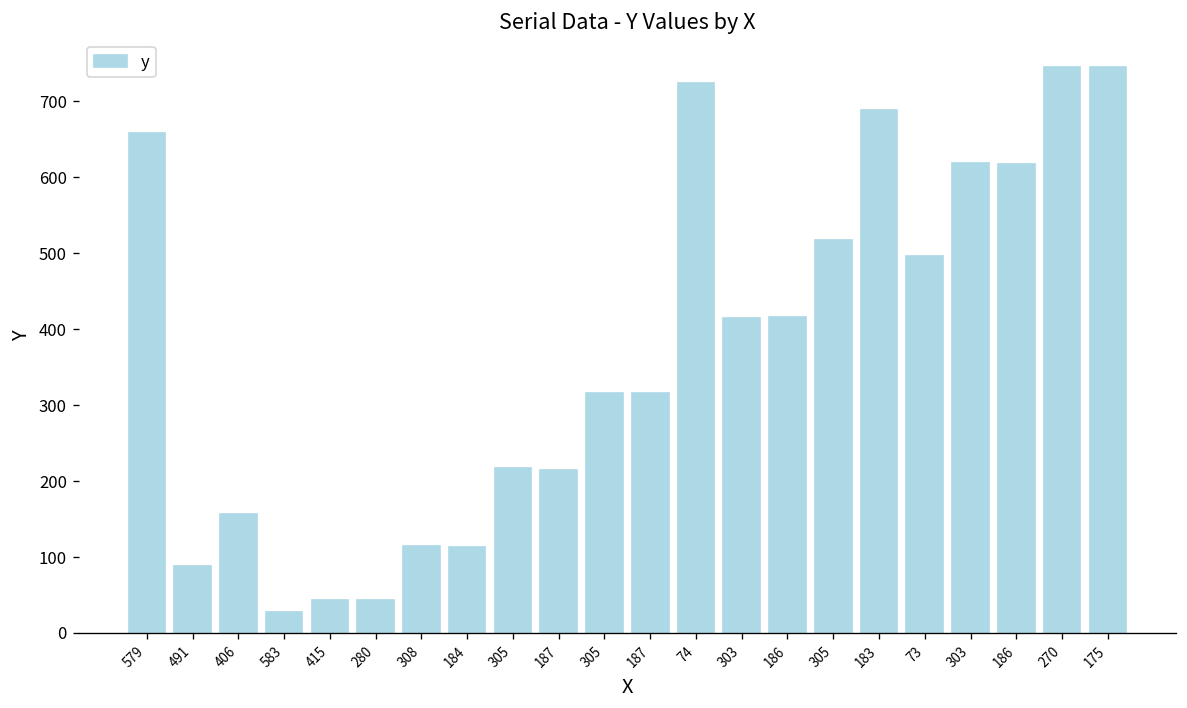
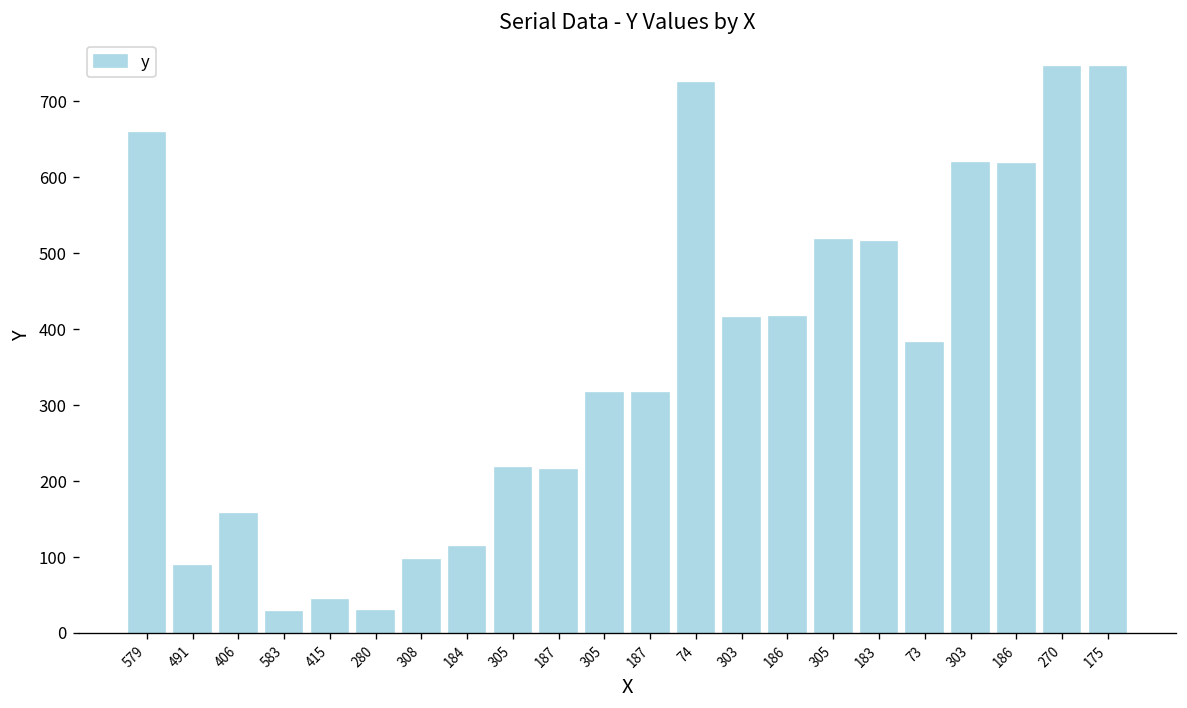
280: 40 -> 30
308: 120 -> 100
183: 690 -> 520
73: 500 -> 380
